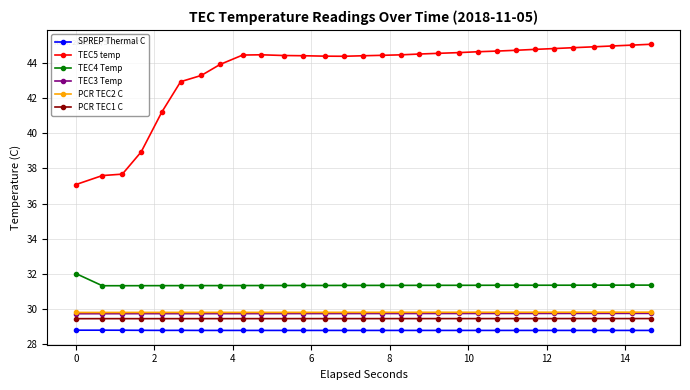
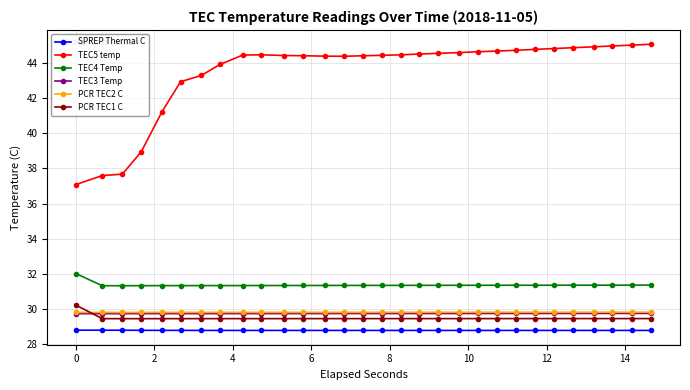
PCR TEC1 C, 0: 29.5 -> 30.2
